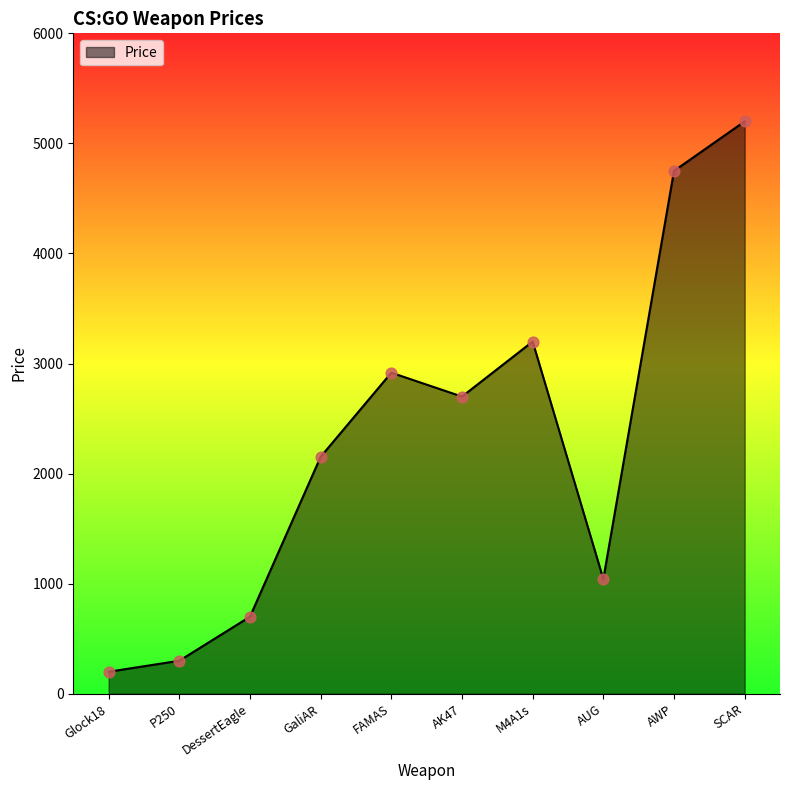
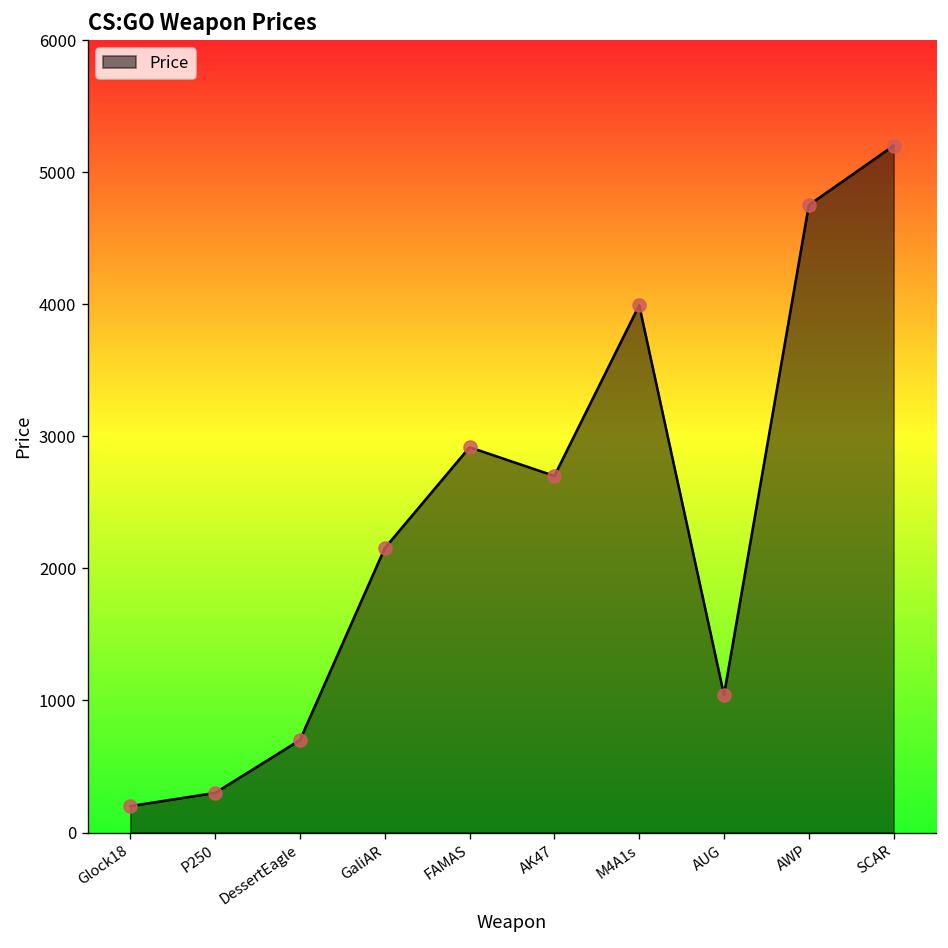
M4A1s: 3200 -> 3990
